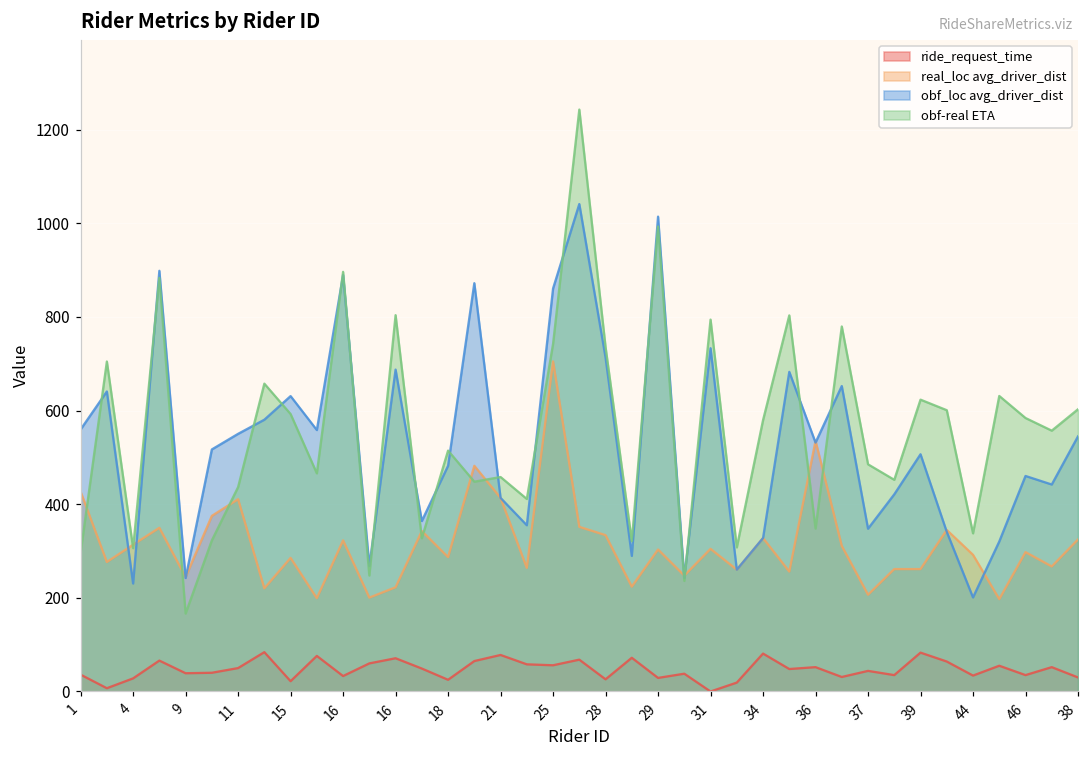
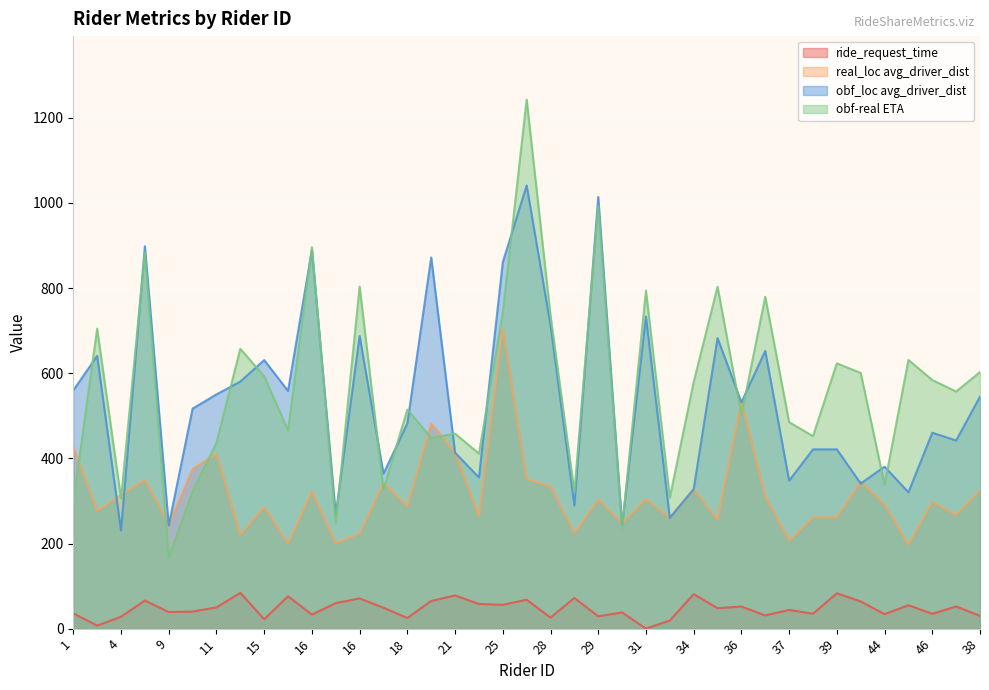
obf-real ETA, 36: 350 -> 500
obf_loc avg_driver_dist, 39: 510 -> 420
obf_loc avg_driver_dist, 44: 200 -> 380
